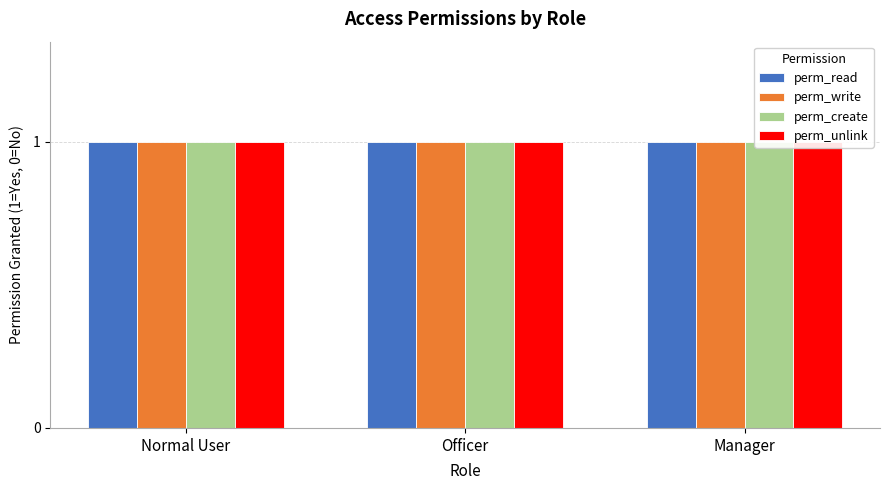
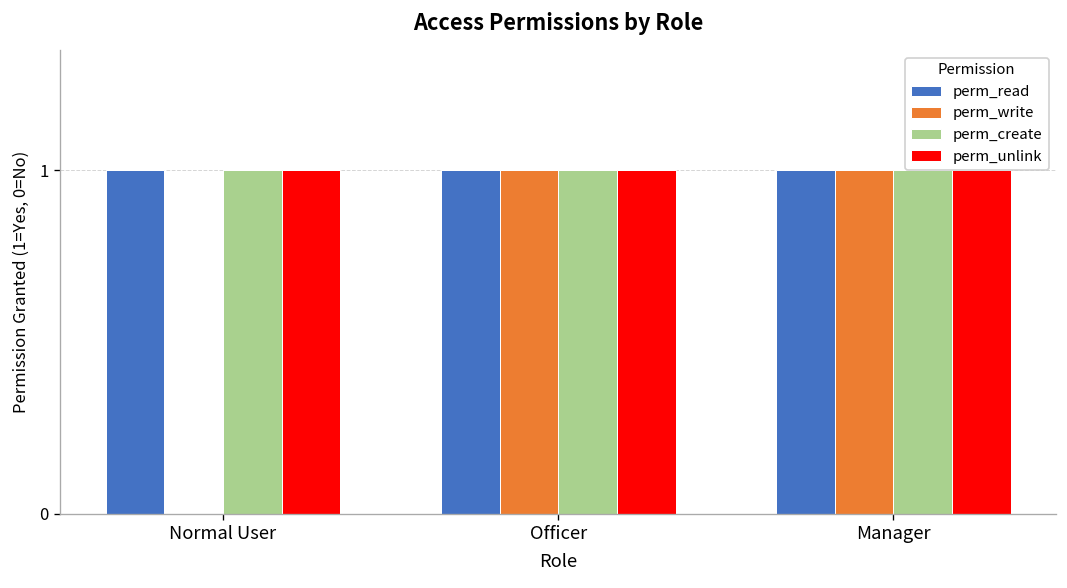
perm_write, Normal User: 1 -> 0
